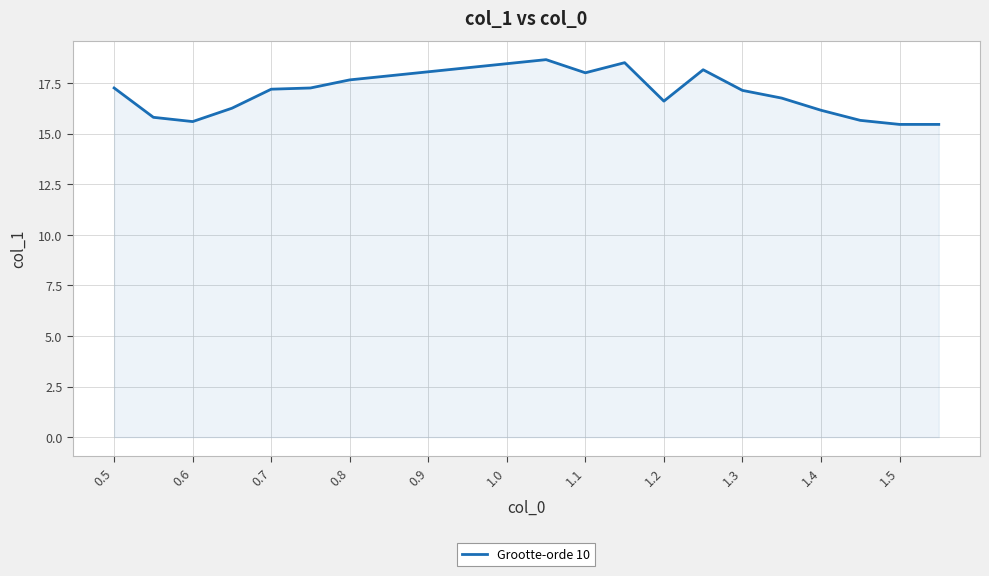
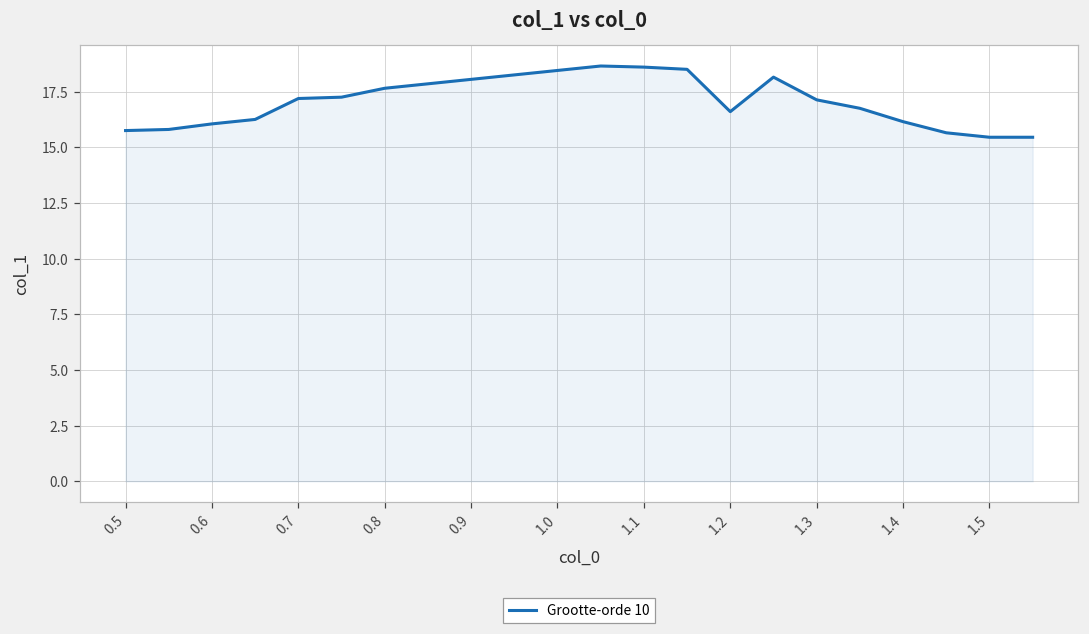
0.5: 17.3 -> 15.8
0.6: 15.6 -> 16.1
1.1: 18.0 -> 18.6
